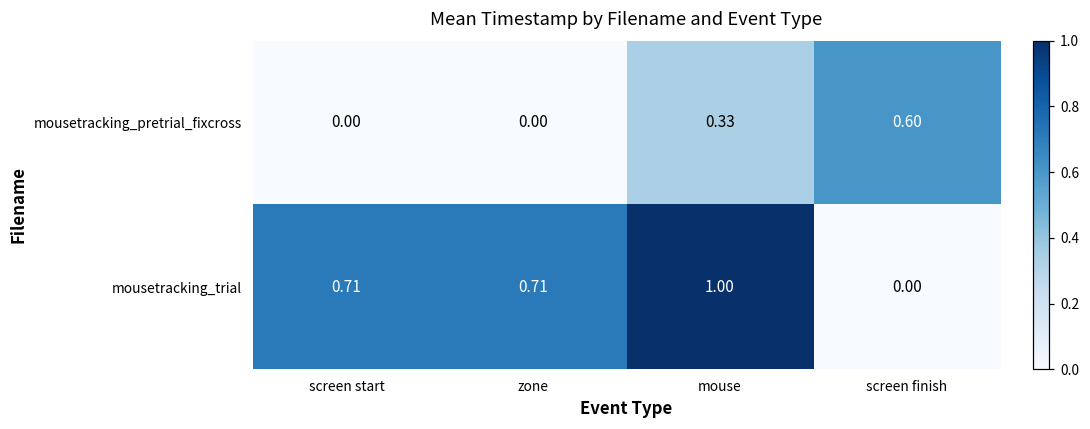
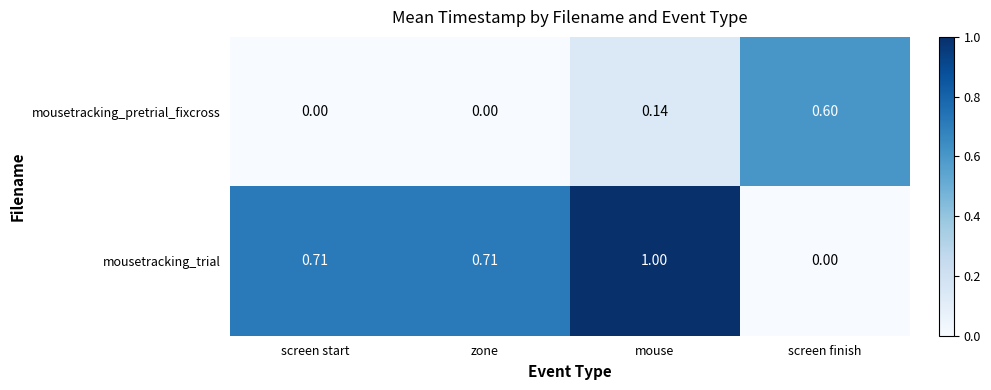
mousetracking_pretrial_fixcross, mouse: 0.33 -> 0.14
